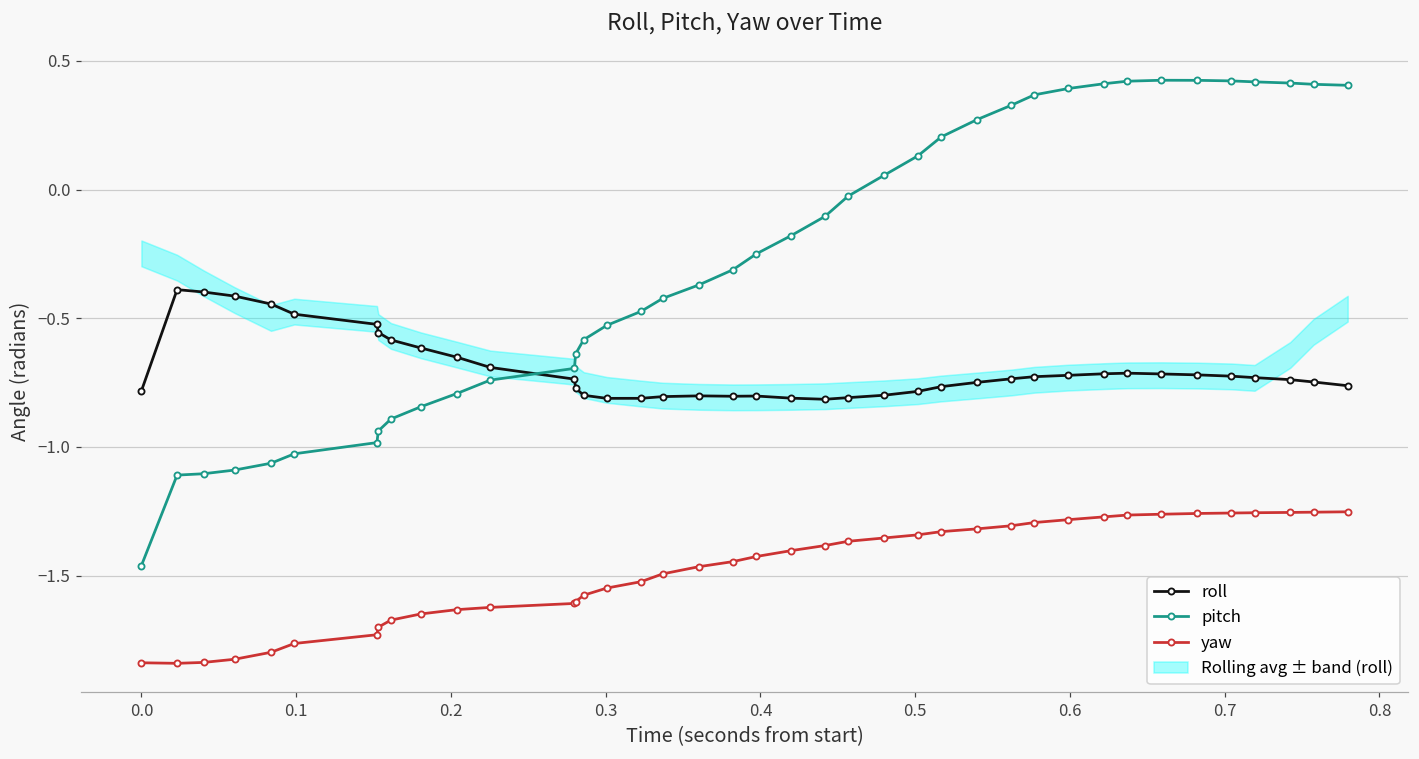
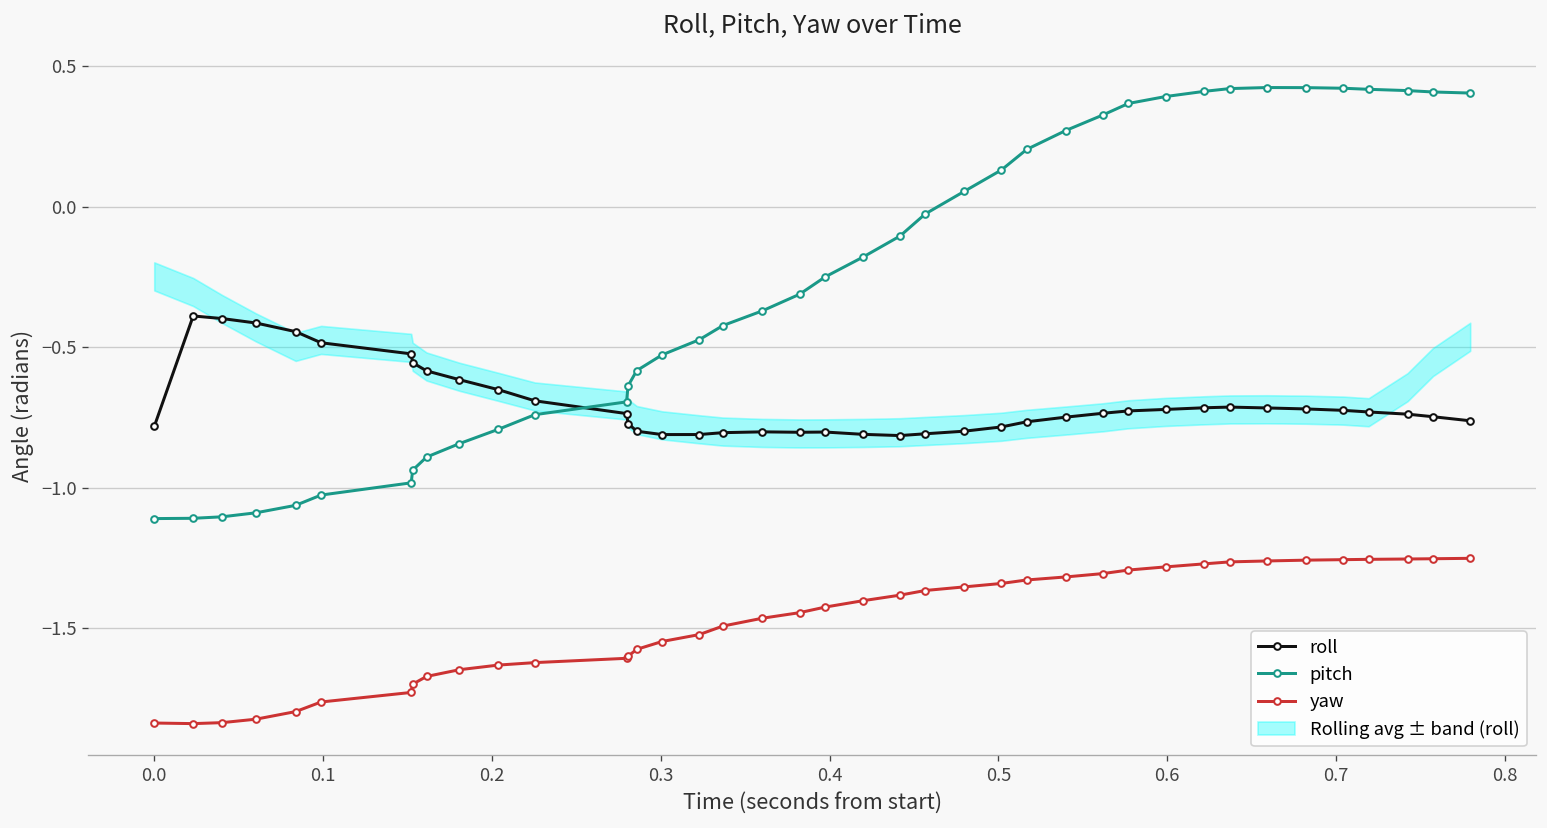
pitch, 0.0: -1.46 -> -1.11
